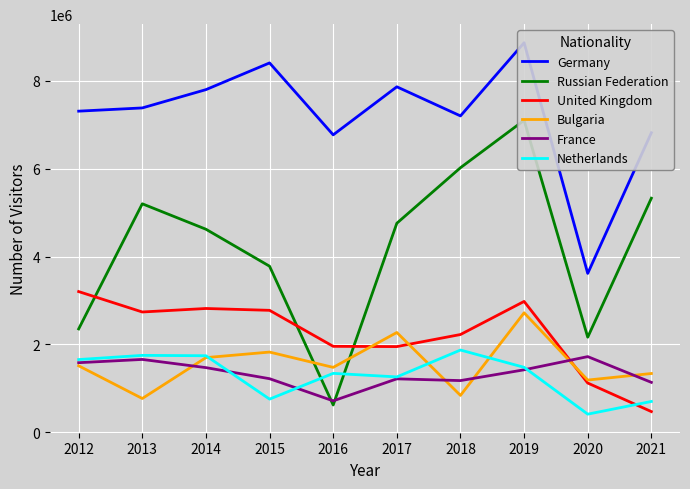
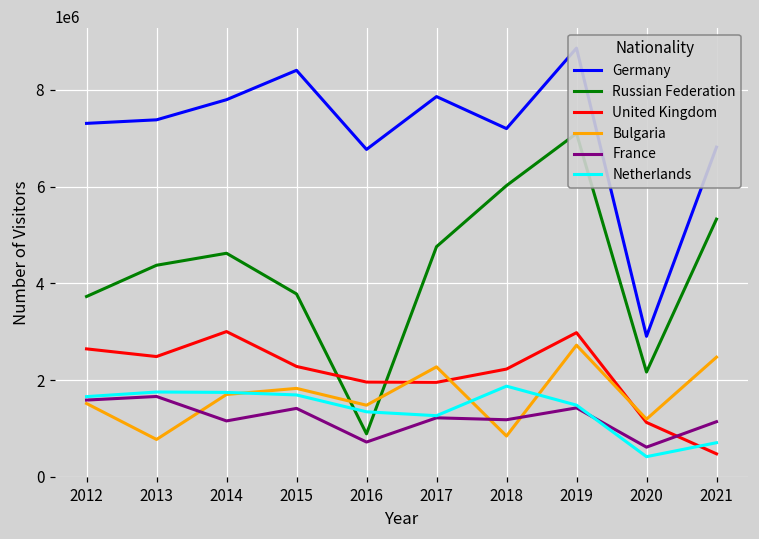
Russian Federation, 2012: 2400000 -> 3700000
United Kingdom, 2012: 3200000 -> 2600000
Russian Federation, 2013: 5200000 -> 4400000
United Kingdom, 2013: 2700000 -> 2500000
United Kingdom, 2014: 2800000 -> 3000000
France, 2014: 1500000 -> 1200000
United Kingdom, 2015: 2800000 -> 2300000
France, 2015: 1200000 -> 1400000
Netherlands, 2015: 800000 -> 1700000
Russian Federation, 2016: 600000 -> 900000
Germany, 2020: 3600000 -> 2900000
France, 2020: 1700000 -> 600000
Bulgaria, 2021: 1300000 -> 2500000
